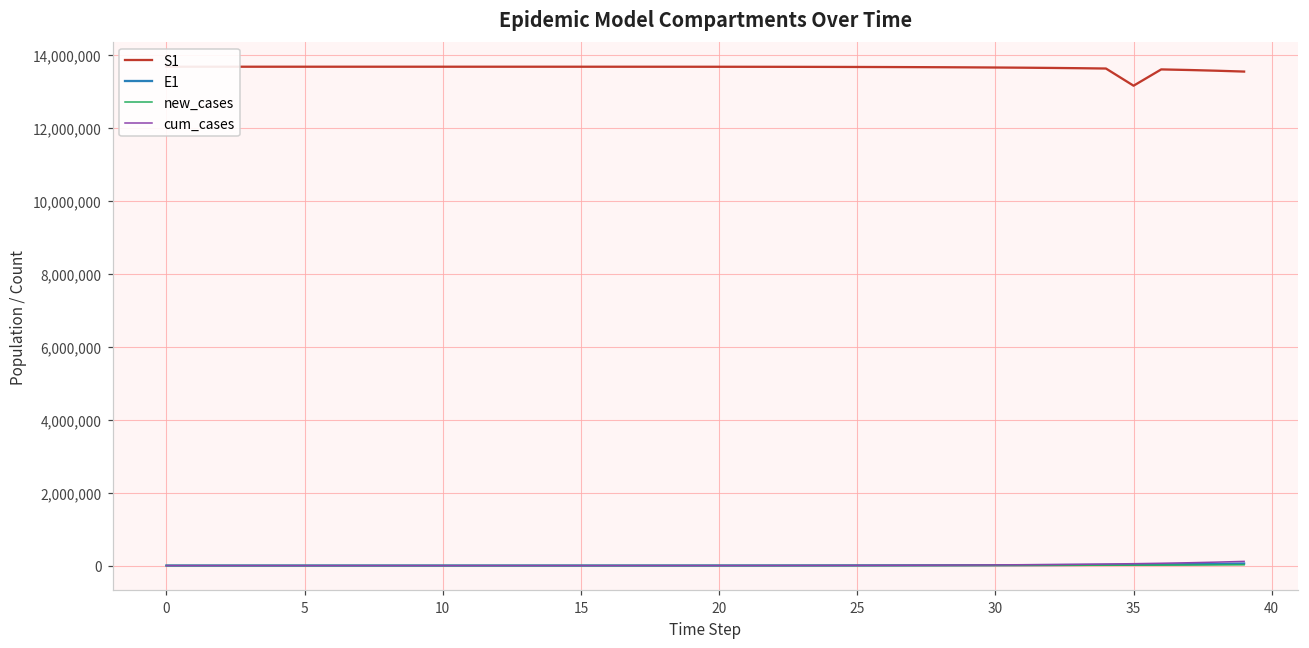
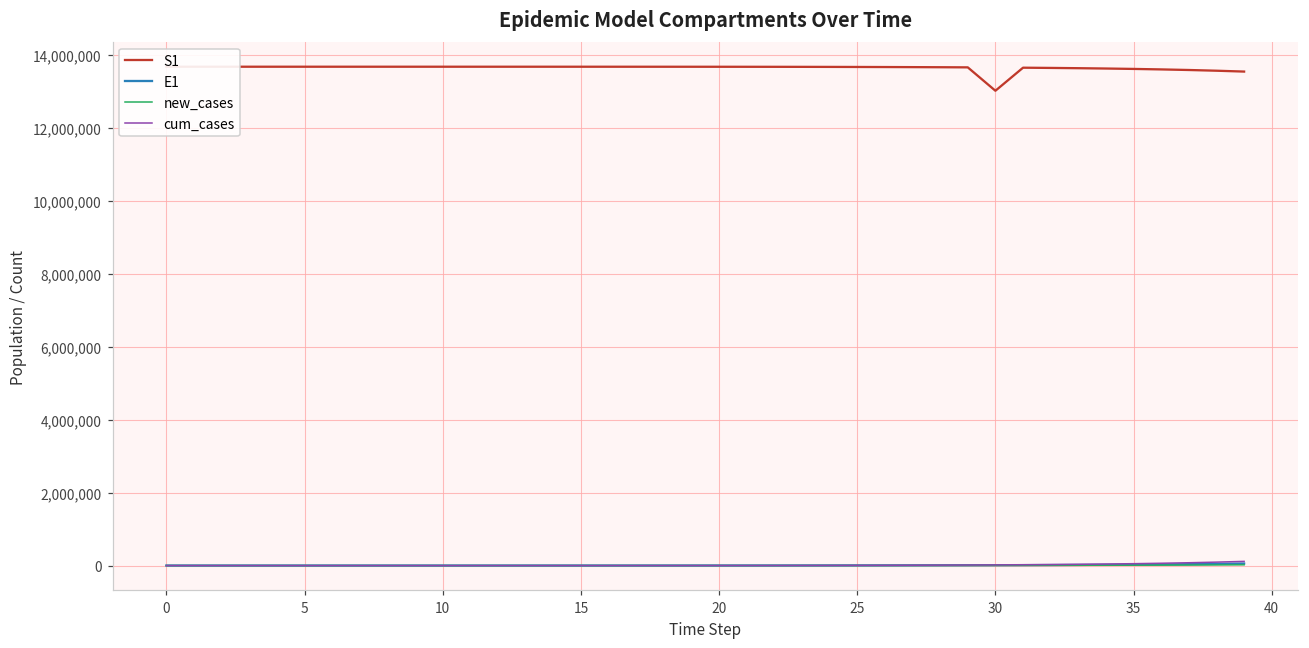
S1, 30: 13,700,000 -> 13,000,000
S1, 35: 13,200,000 -> 13,600,000
